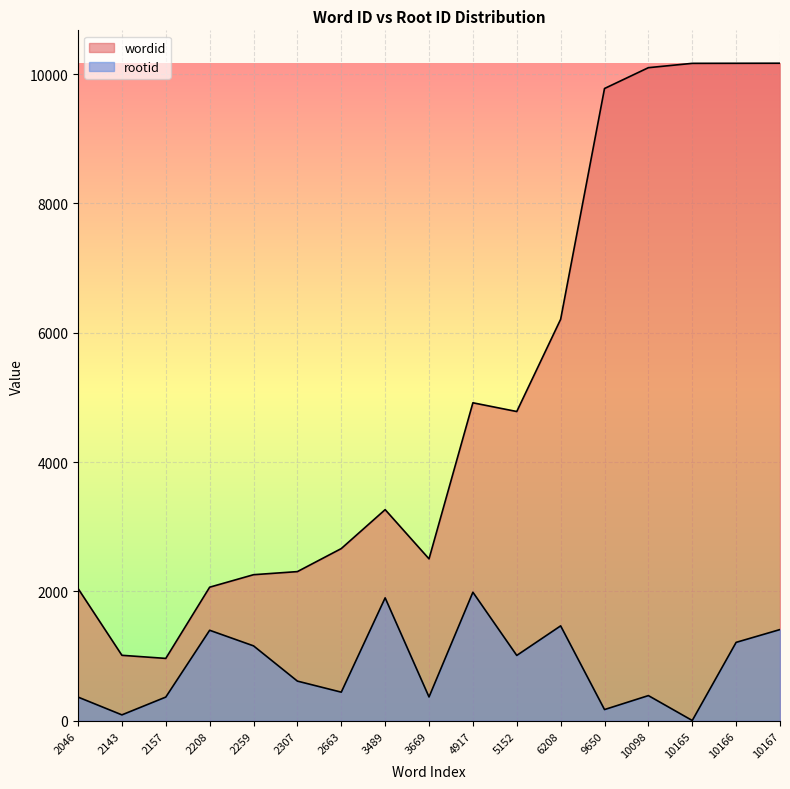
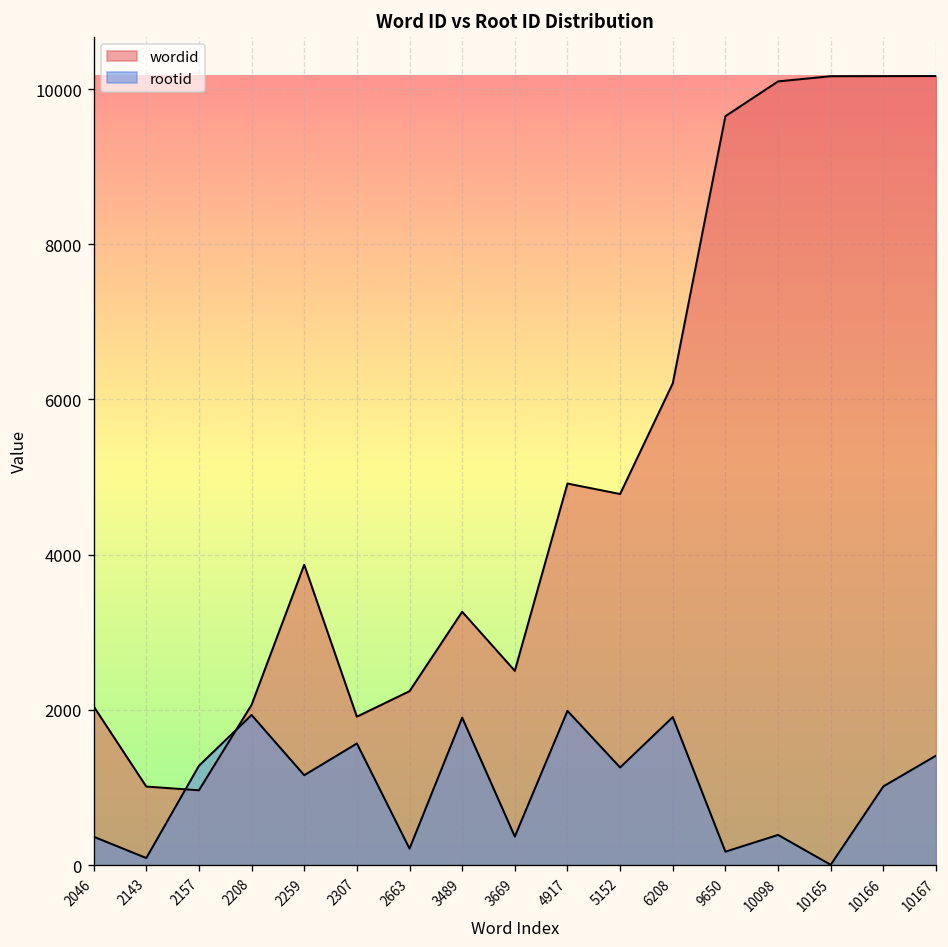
rootid, 2157: 400 -> 1300
rootid, 2208: 1400 -> 1900
wordid, 2259: 2300 -> 3900
wordid, 2307: 2300 -> 1900
rootid, 2307: 600 -> 1600
wordid, 2663: 2700 -> 2200
rootid, 2663: 400 -> 200
rootid, 5152: 1000 -> 1300
rootid, 6208: 1500 -> 1900
wordid, 9650: 9800 -> 9700
rootid, 10166: 1200 -> 1000
